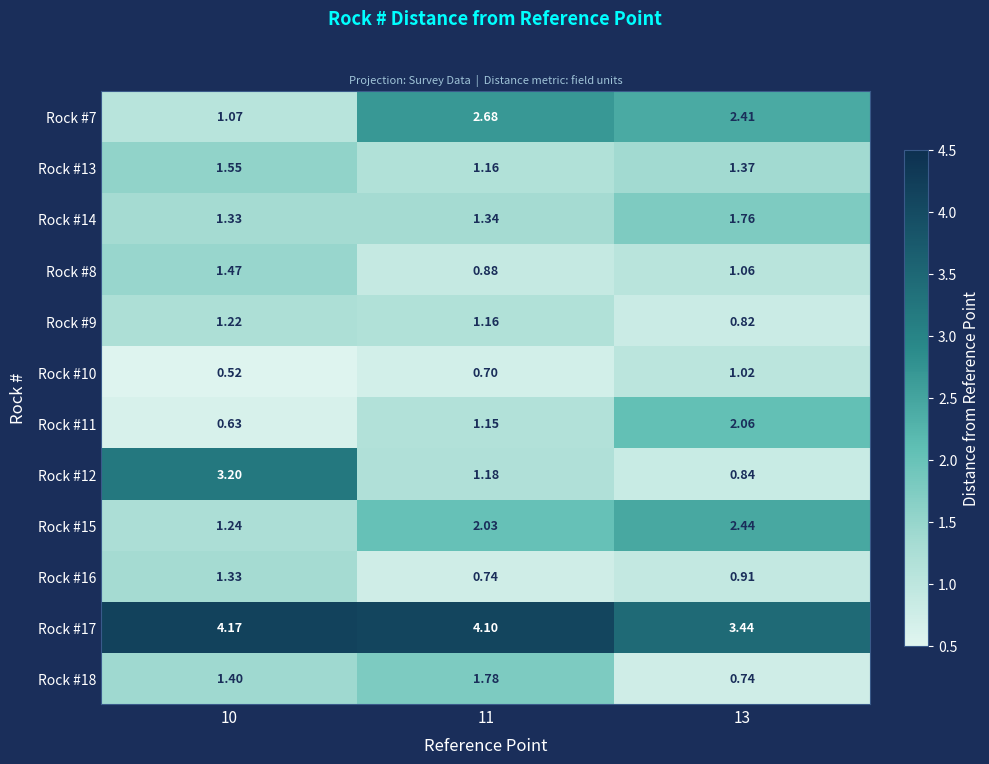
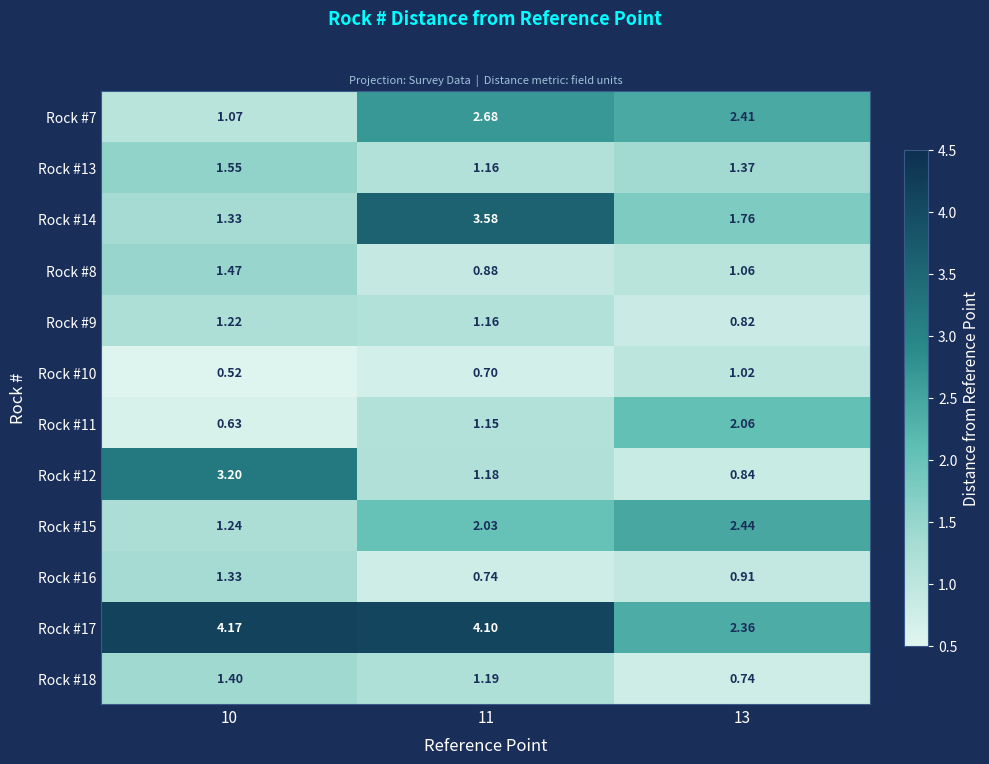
Rock #14, 11: 1.34 -> 3.58
Rock #17, 13: 3.44 -> 2.36
Rock #18, 11: 1.78 -> 1.19
